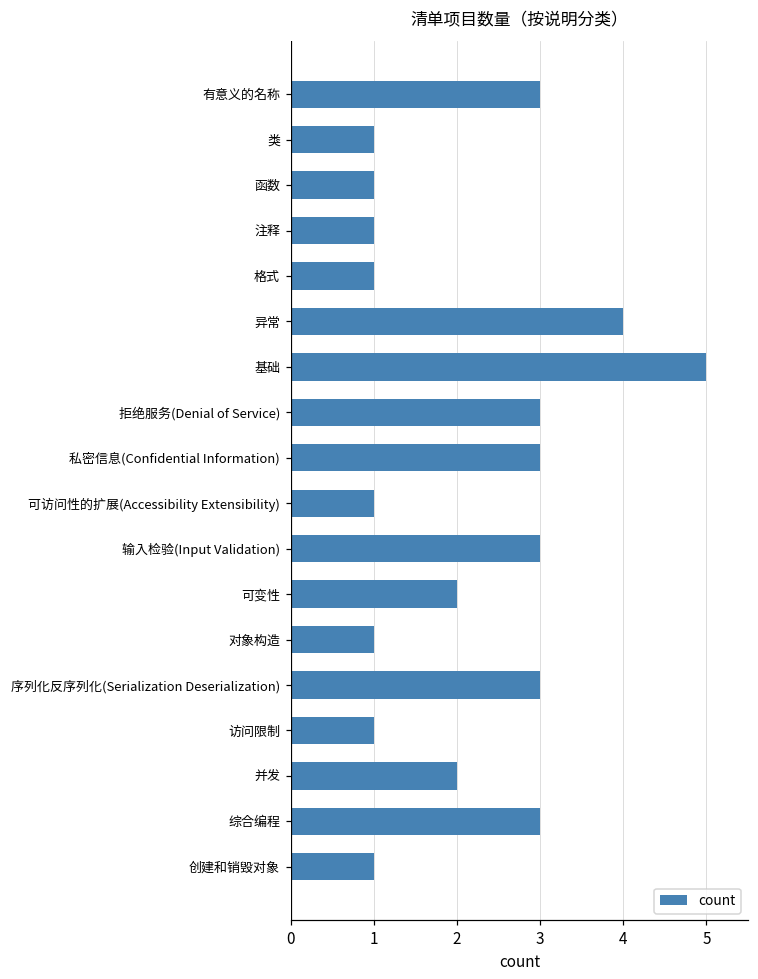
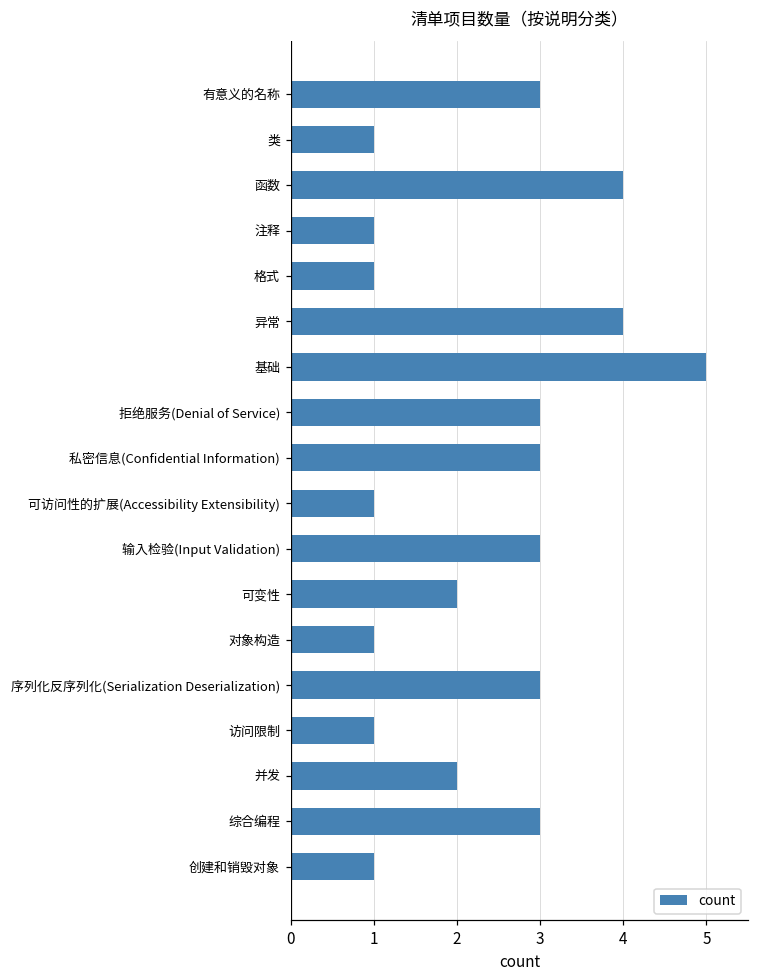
函数: 1 -> 4
